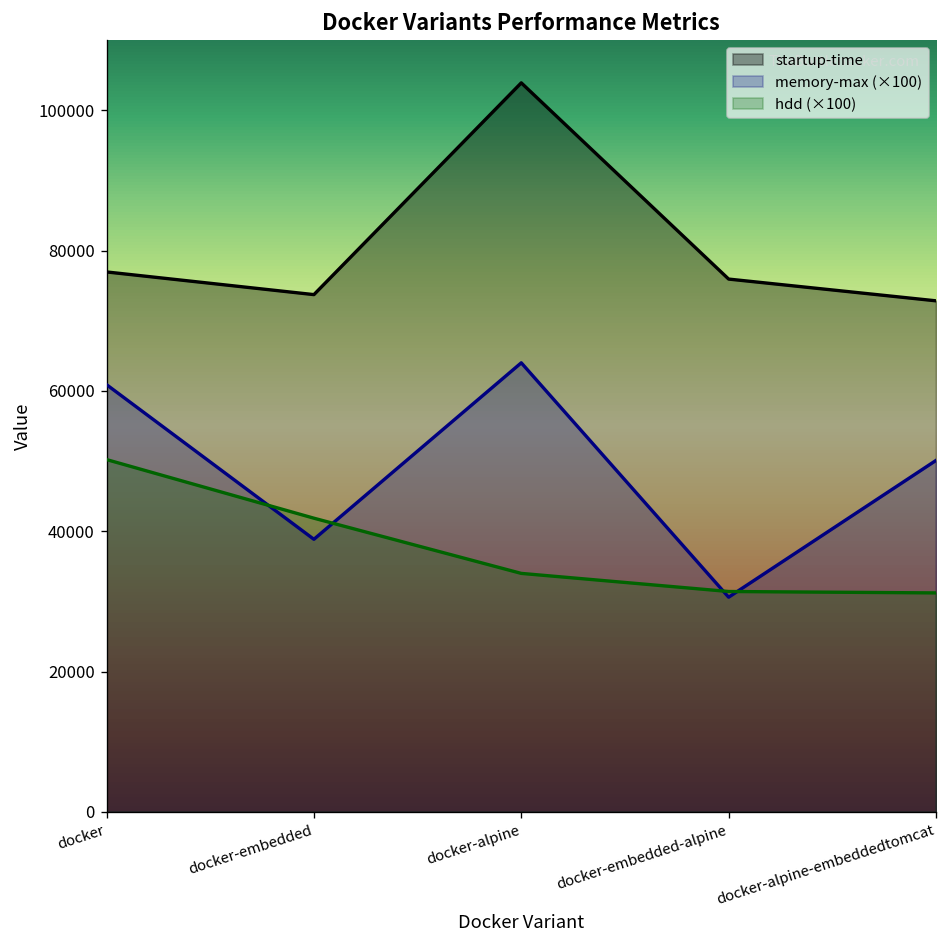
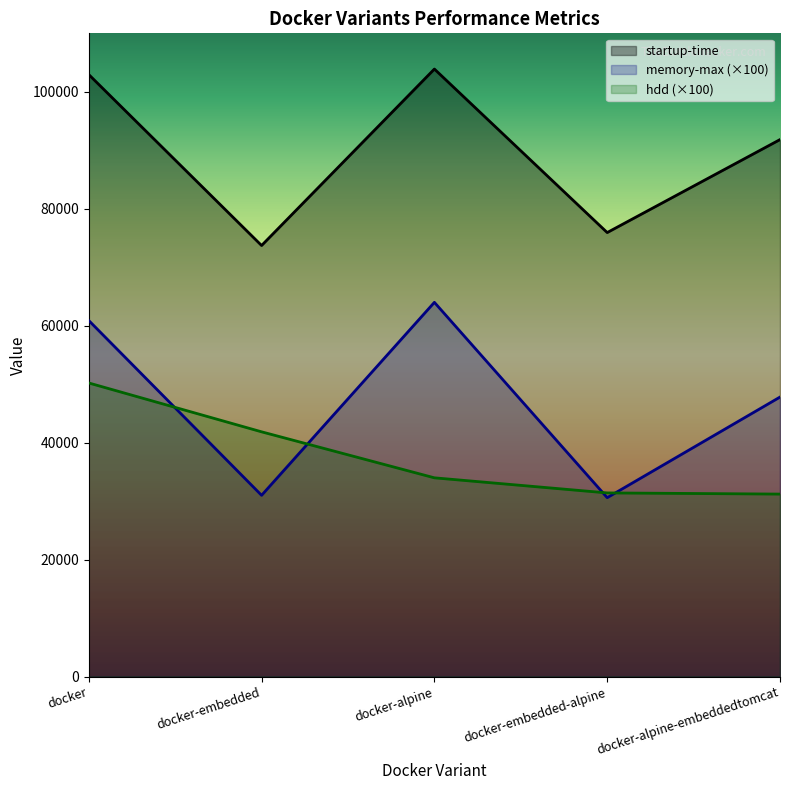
startup-time, docker: 77000 -> 103000
memory-max (×100), docker-embedded: 39000 -> 31000
startup-time, docker-alpine-embeddedtomcat: 73000 -> 92000
memory-max (×100), docker-alpine-embeddedtomcat: 50000 -> 48000
